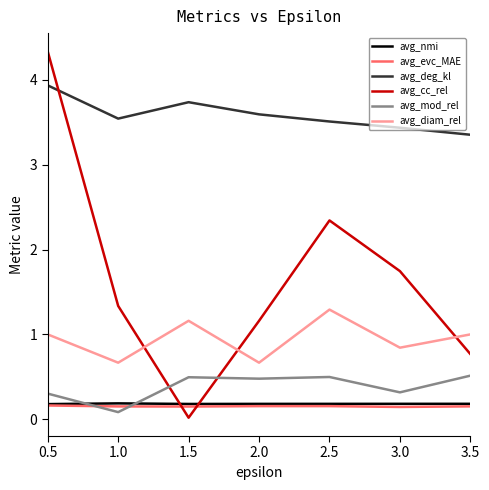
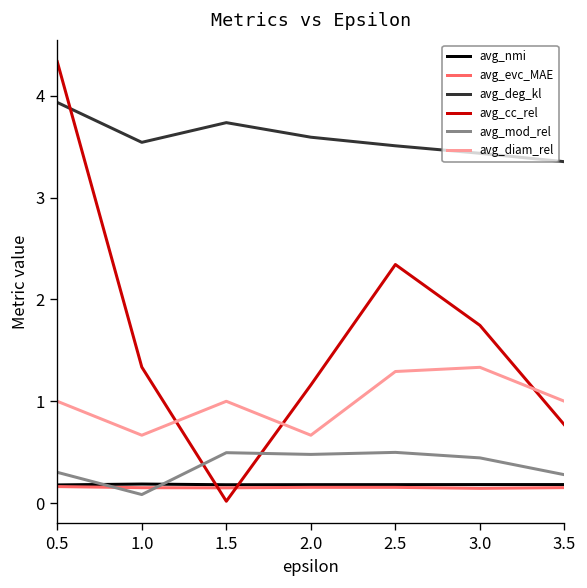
avg_diam_rel, 1.5: 1.2 -> 1.0
avg_mod_rel, 3.0: 0.3 -> 0.4
avg_diam_rel, 3.0: 0.8 -> 1.3
avg_mod_rel, 3.5: 0.5 -> 0.3
